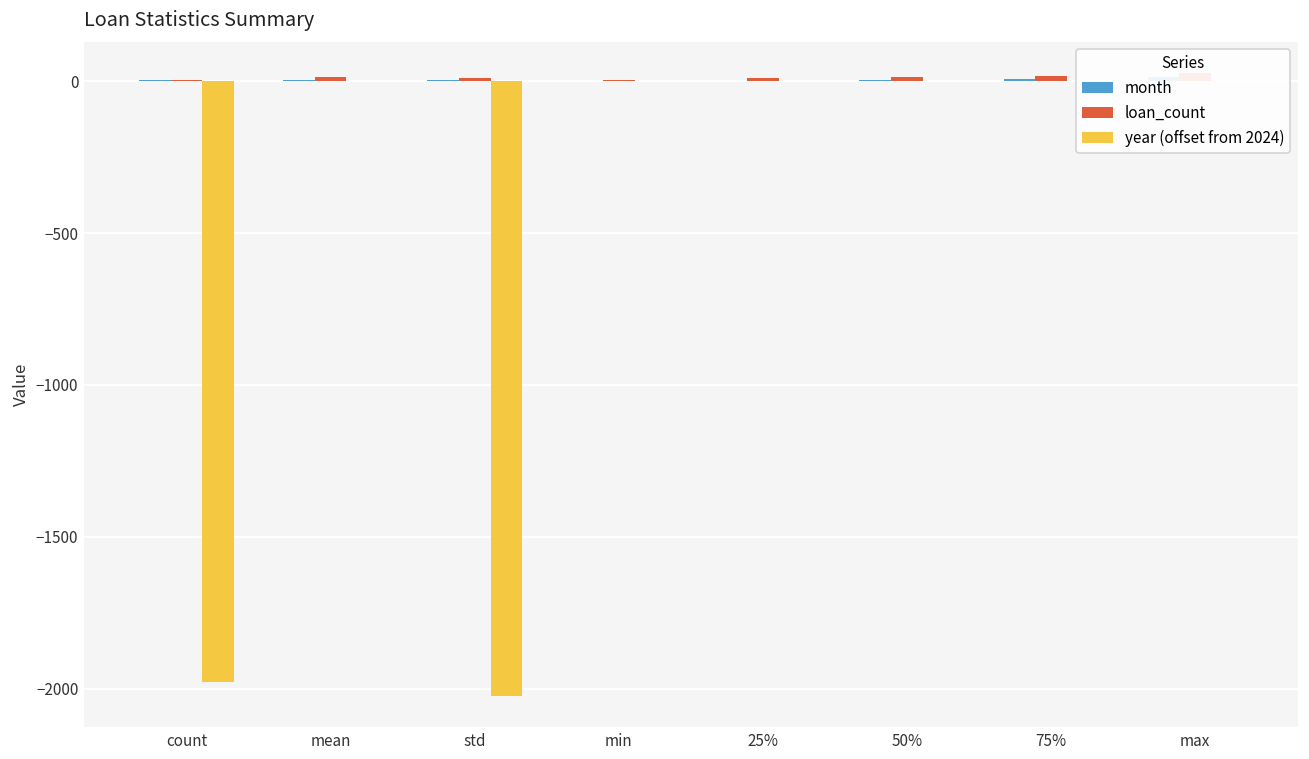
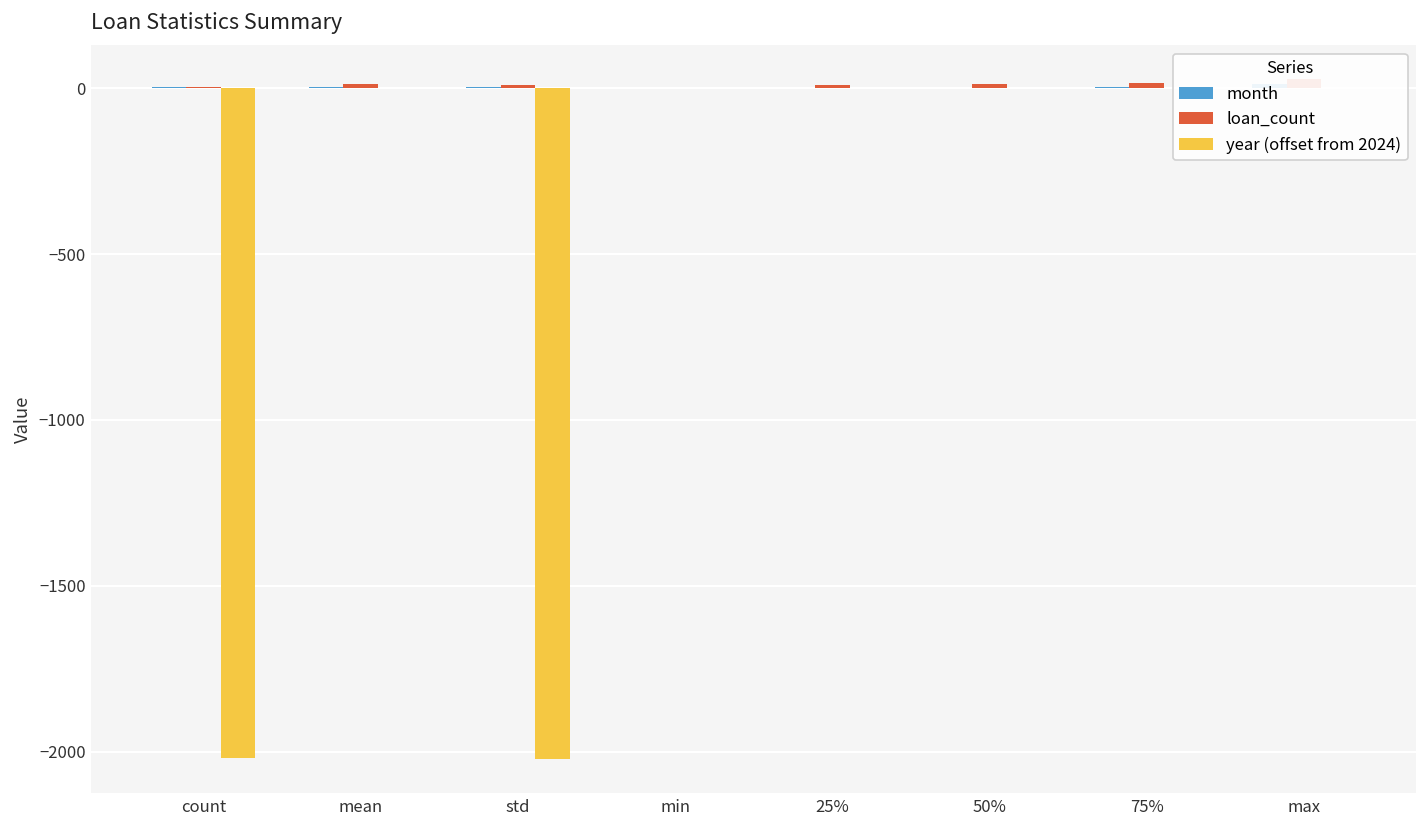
year (offset from 2024), count: -1980 -> -2020
